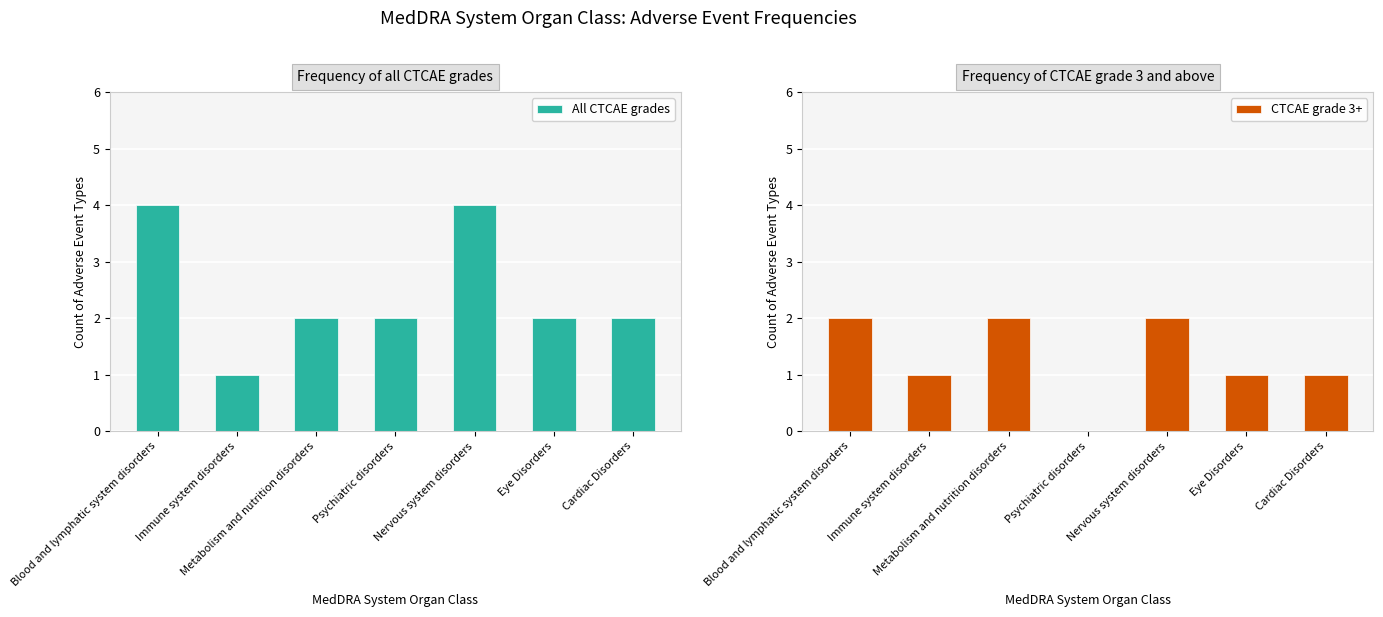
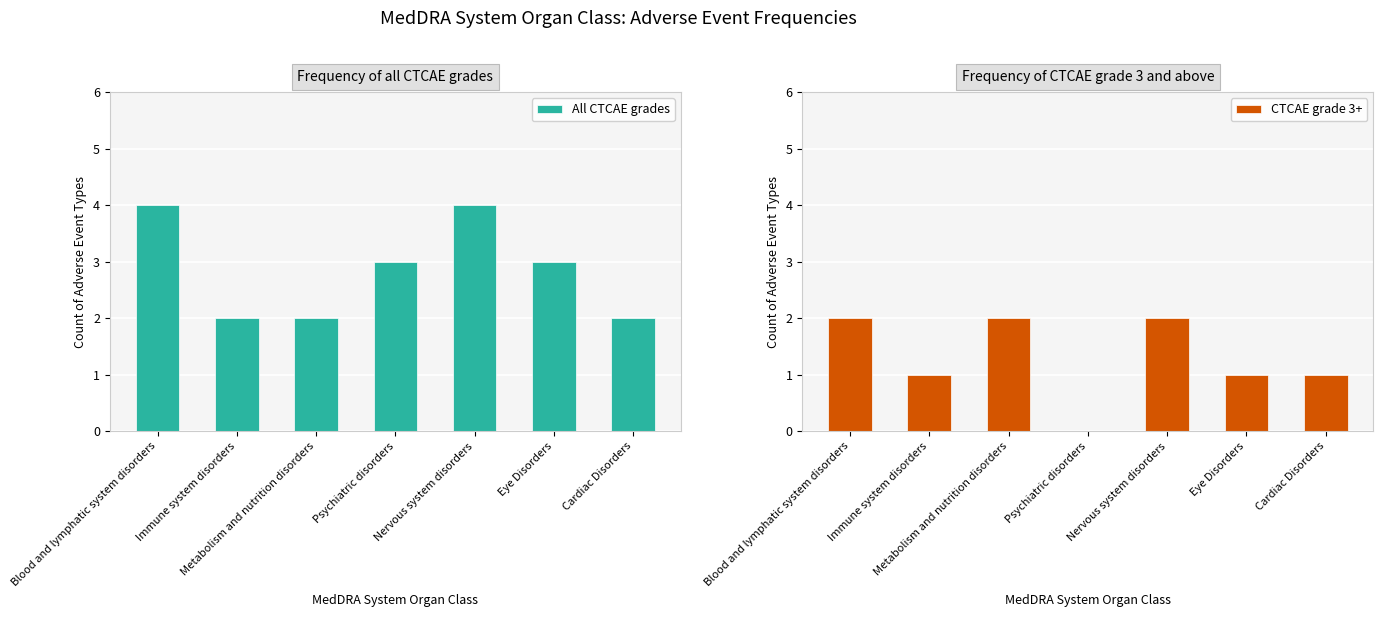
Frequency of all CTCAE grades, Immune system disorders: 1 -> 2
Frequency of all CTCAE grades, Psychiatric disorders: 2 -> 3
Frequency of all CTCAE grades, Eye Disorders: 2 -> 3
